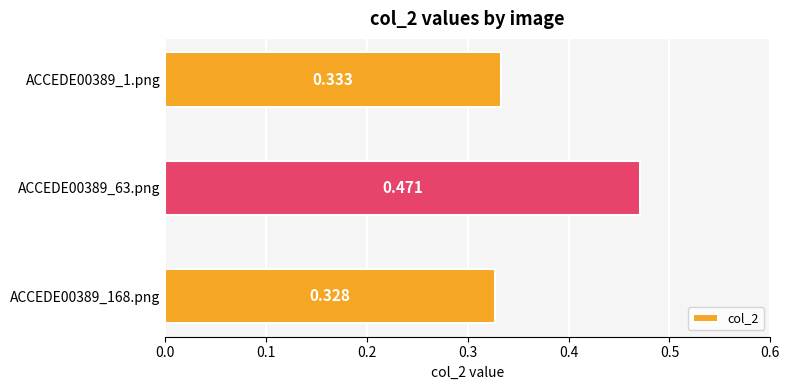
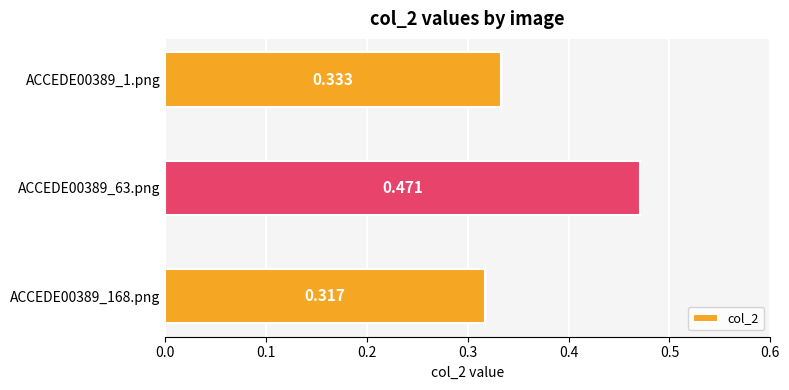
ACCEDE00389_168.png: 0.328 -> 0.317
